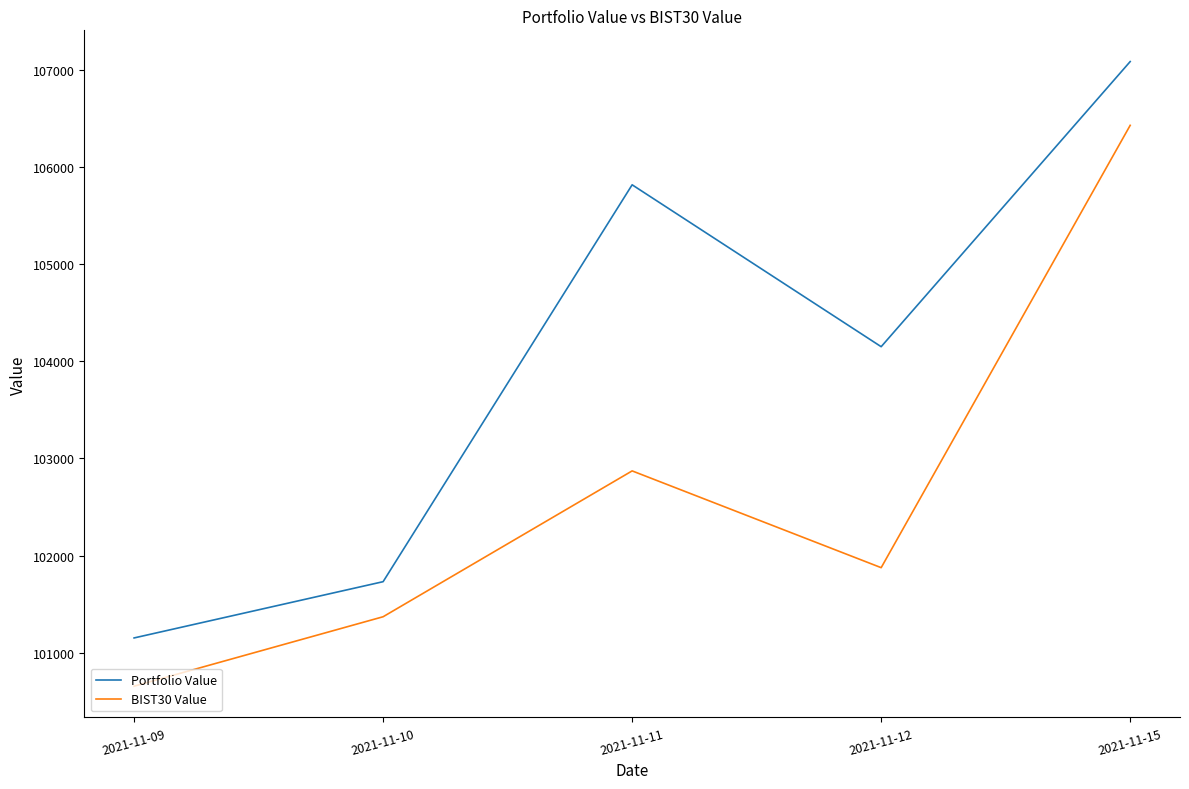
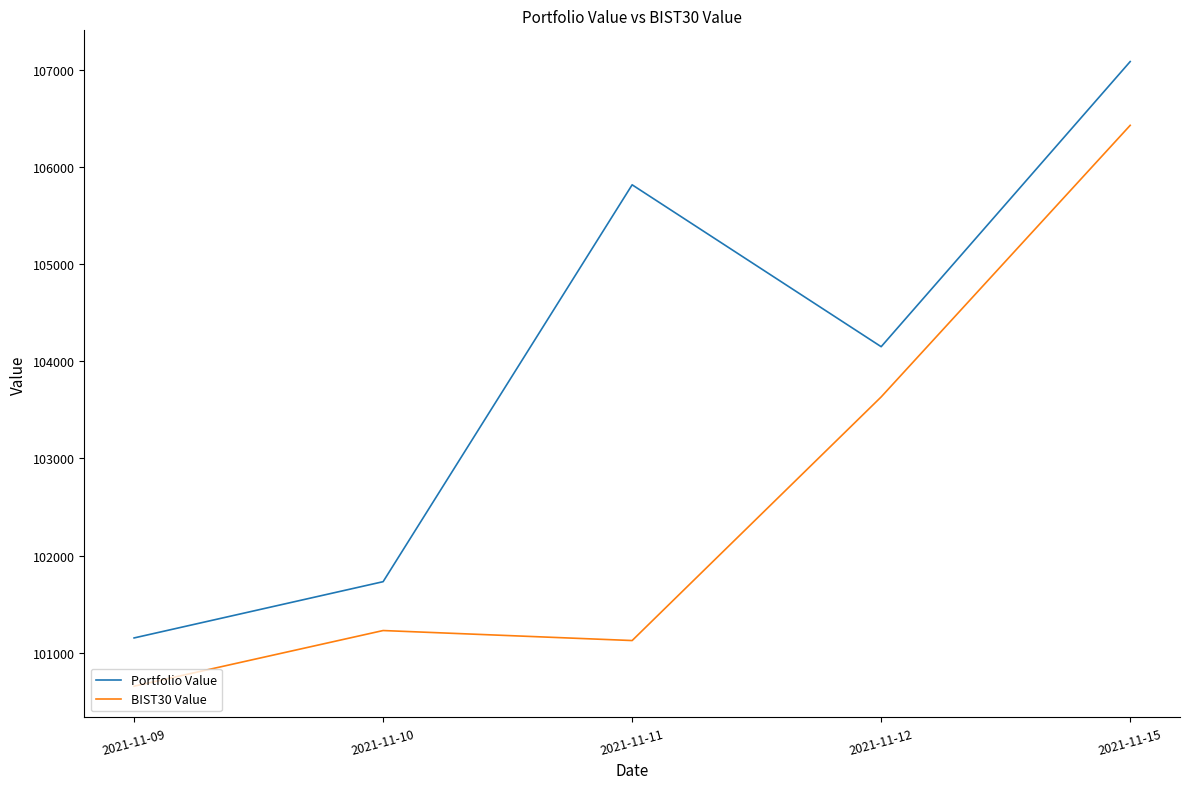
BIST30 Value, 2021-11-10: 101400 -> 101200
BIST30 Value, 2021-11-11: 102900 -> 101100
BIST30 Value, 2021-11-12: 101900 -> 103600
